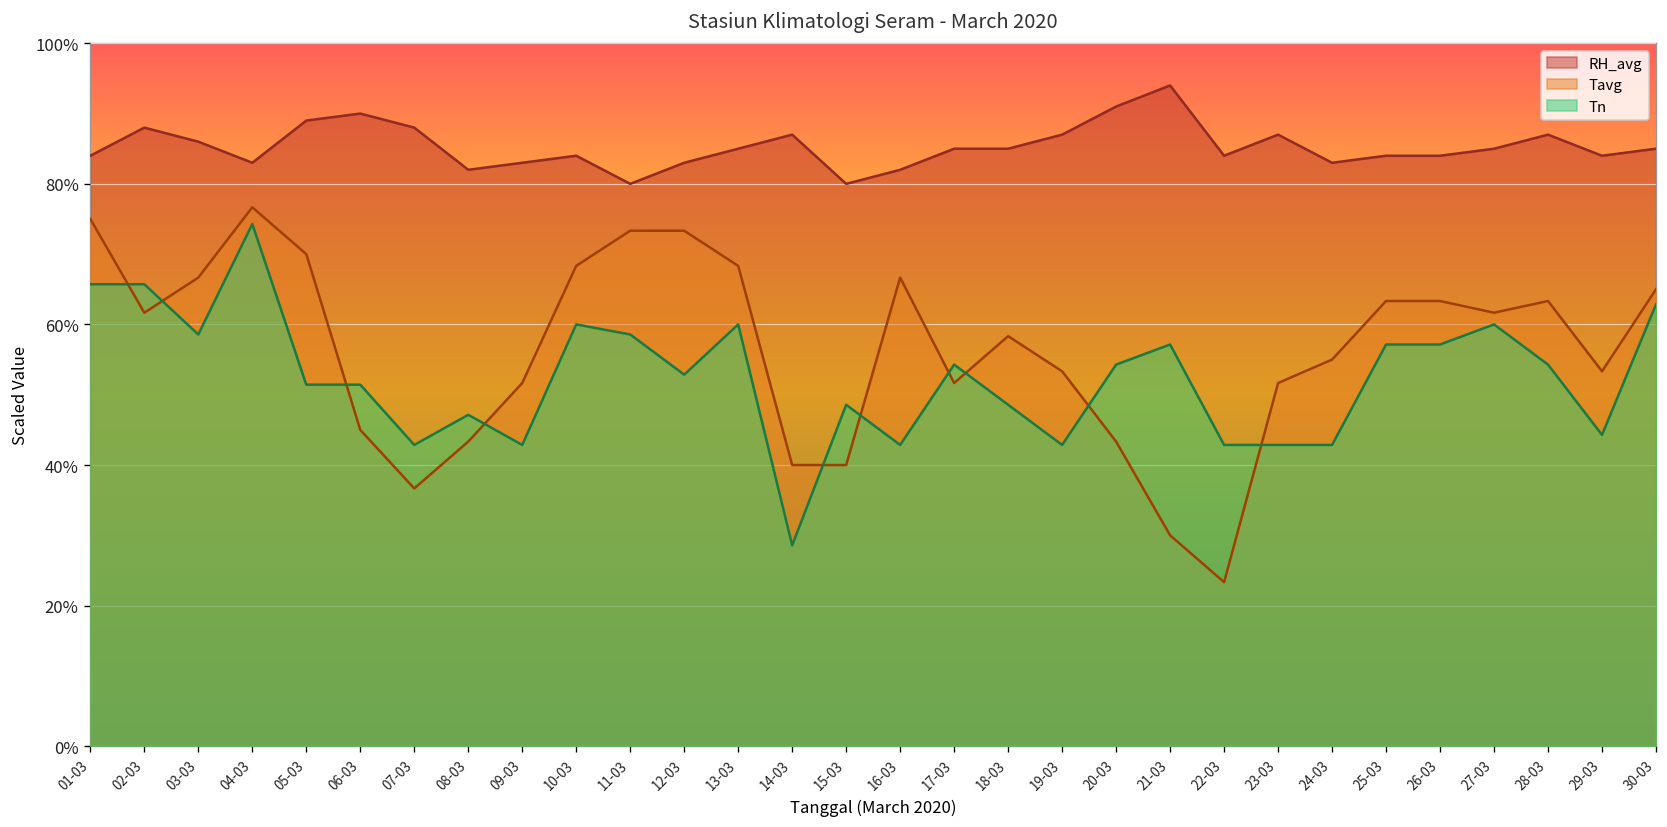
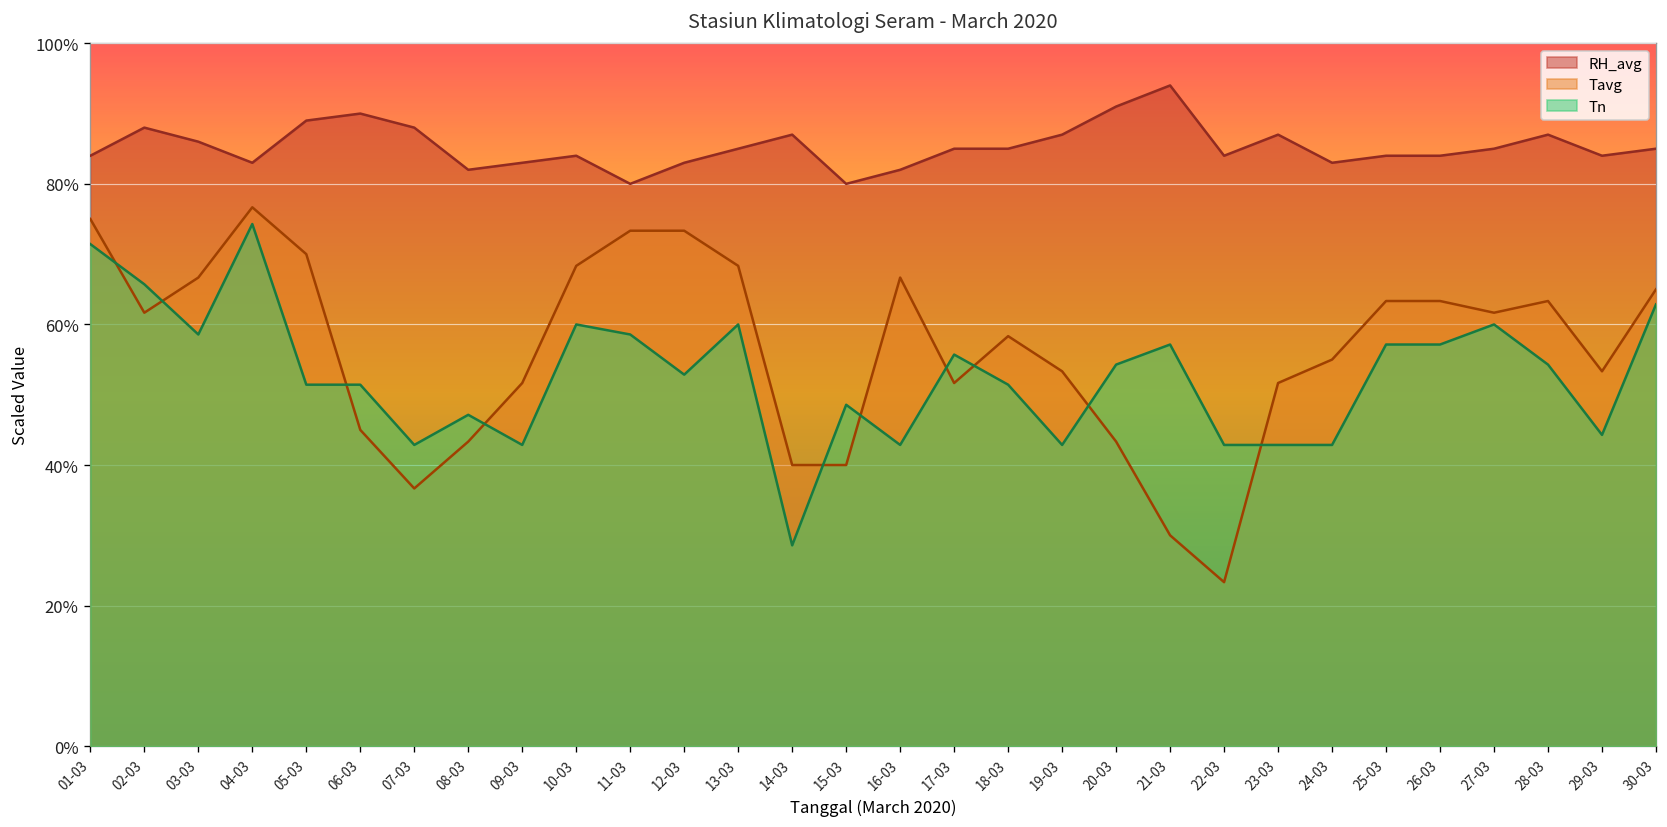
Tn, 01-03: 66% -> 71%
Tn, 17-03: 54% -> 56%
Tn, 18-03: 49% -> 51%
